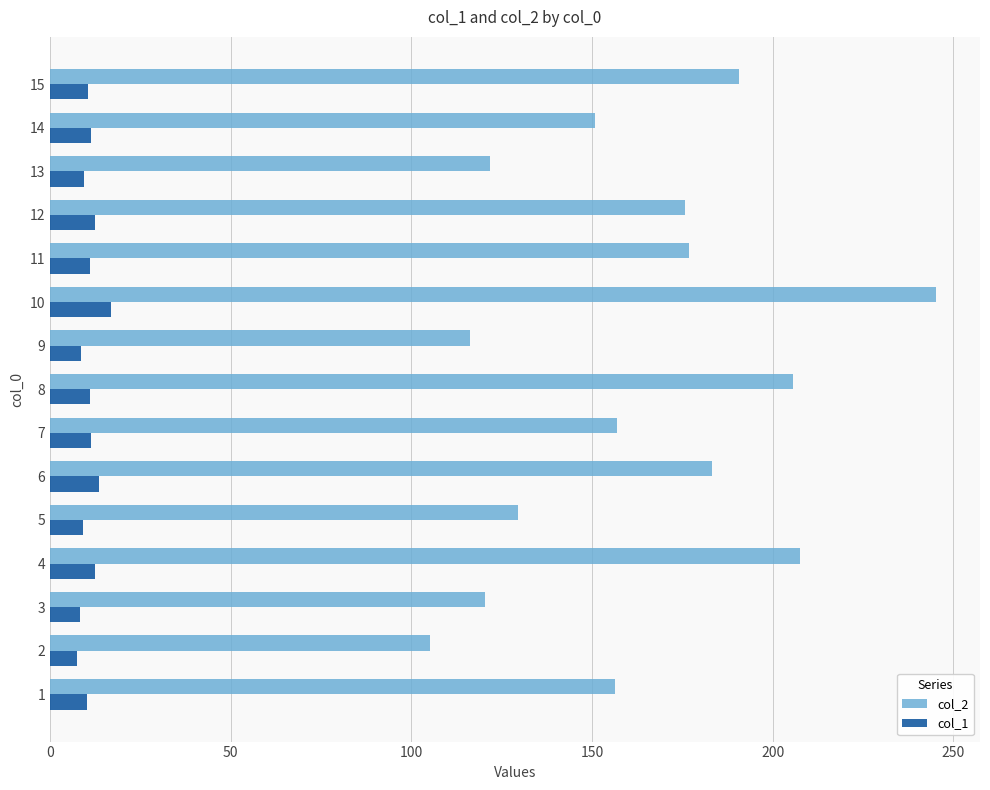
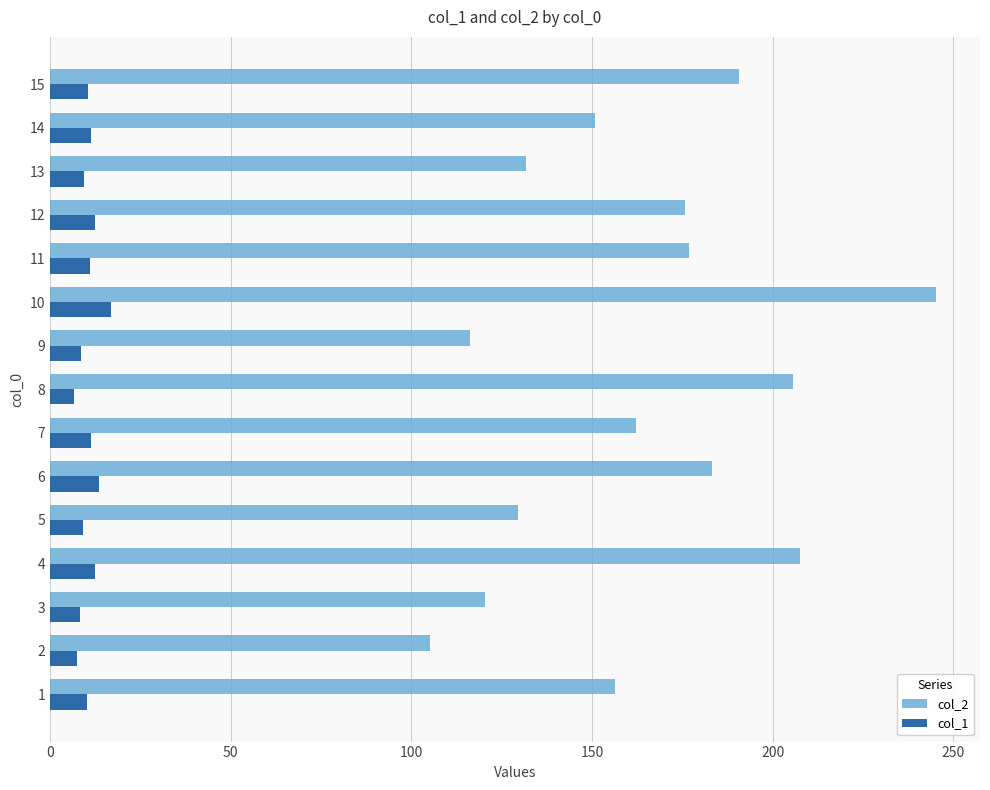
col_2, 13: 122 -> 132
col_1, 8: 11 -> 7
col_2, 7: 157 -> 162
